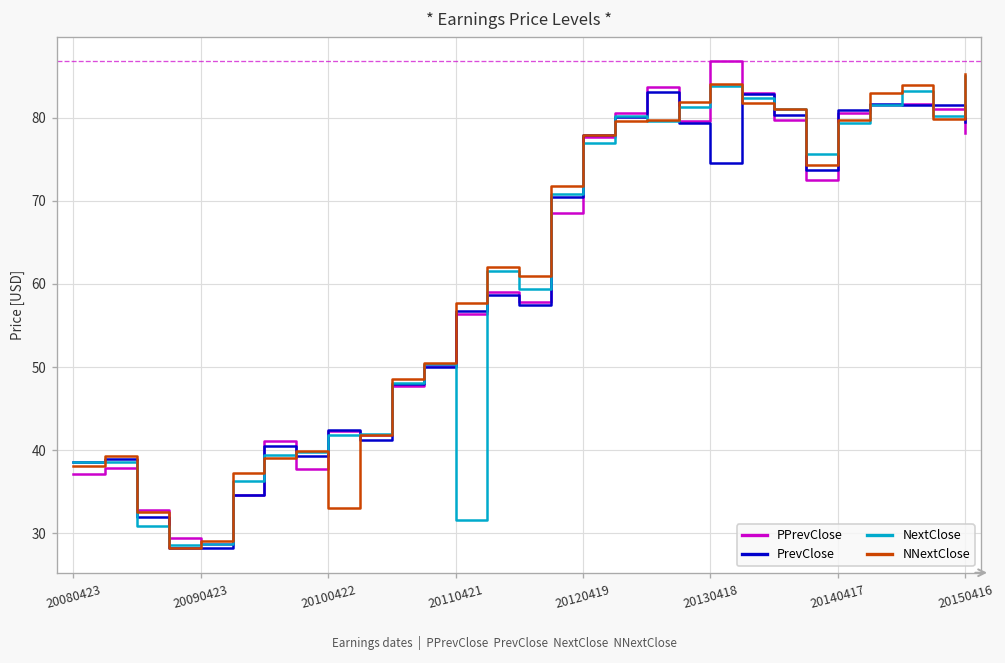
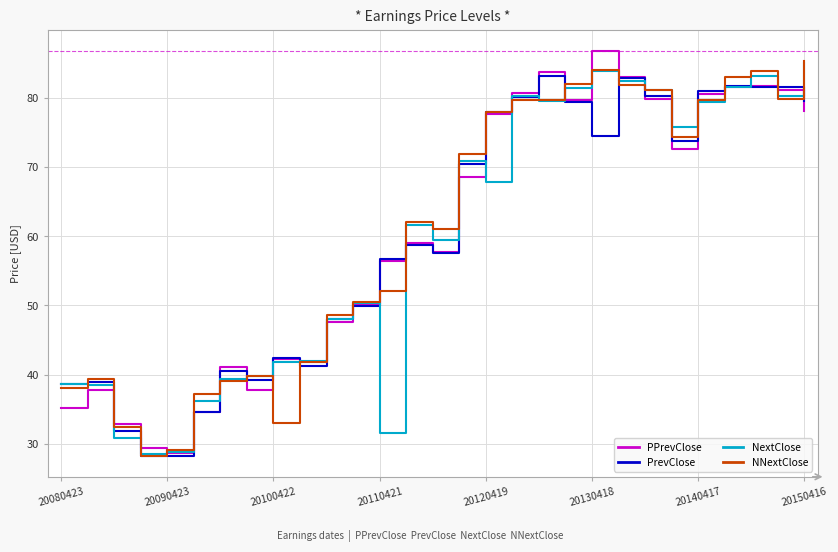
PPrevClose, 20080423: 37 -> 35
NNextClose, 20110421: 58 -> 52
NextClose, 20120419: 77 -> 68
